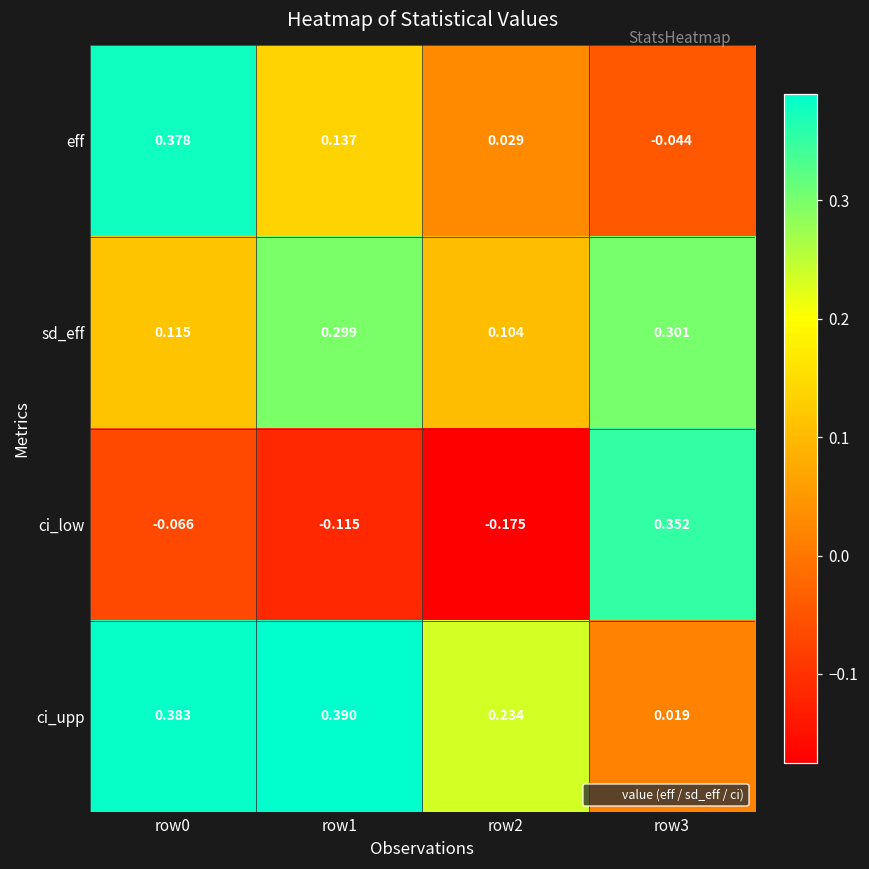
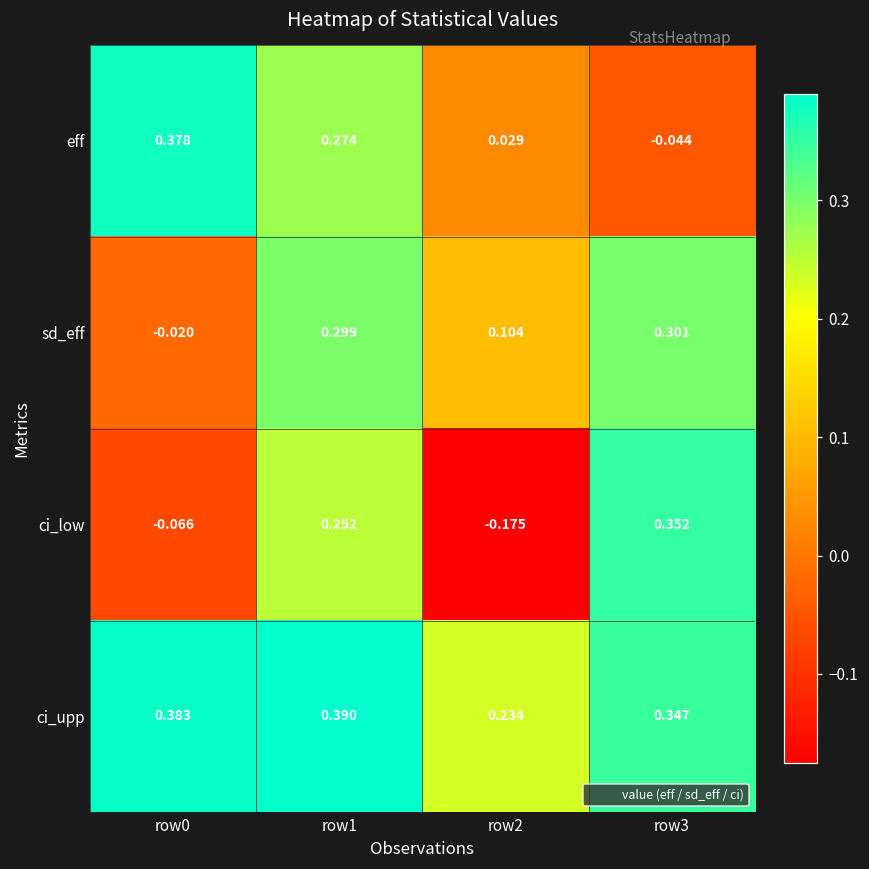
eff, row1: 0.137 -> 0.274
sd_eff, row0: 0.115 -> -0.020
ci_low, row1: -0.115 -> 0.252
ci_upp, row3: 0.019 -> 0.347
